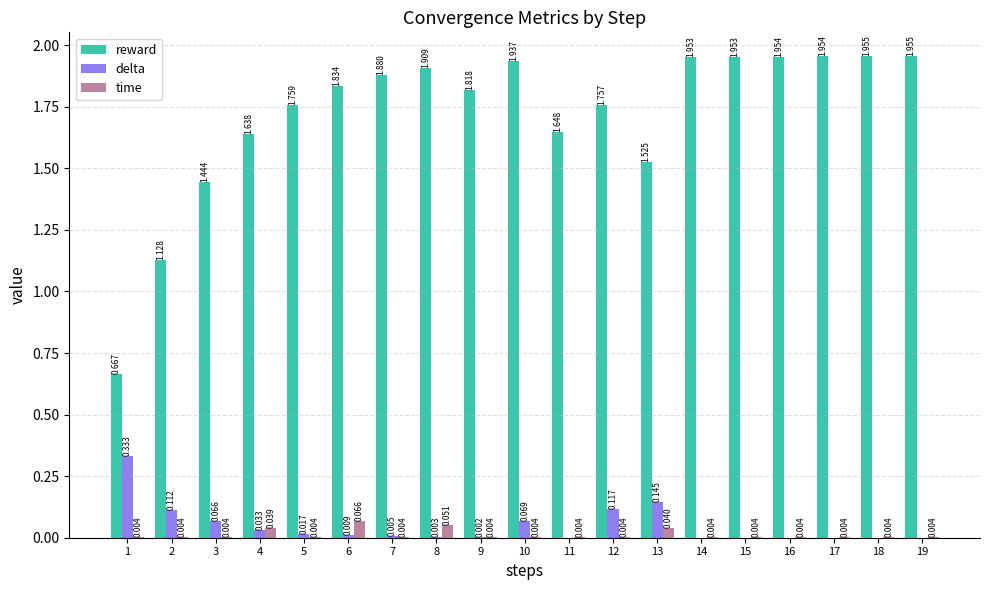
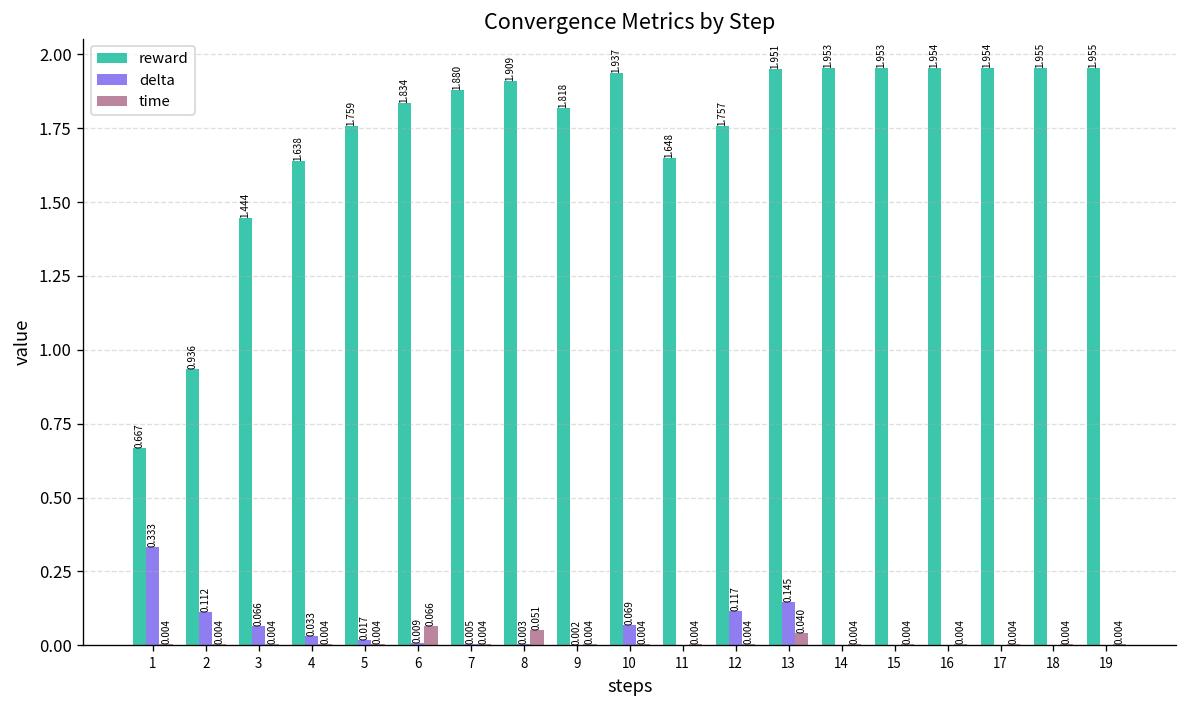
reward, 2: 1.128 -> 0.936
time, 4: 0.039 -> 0.004
reward, 13: 1.525 -> 1.951
